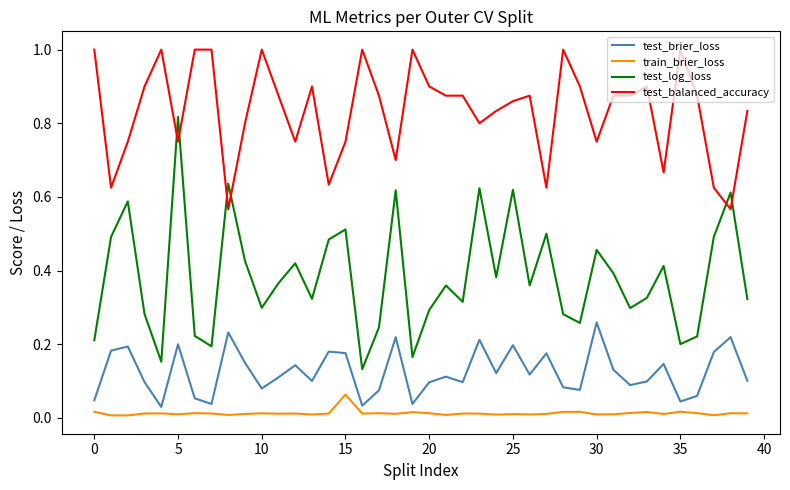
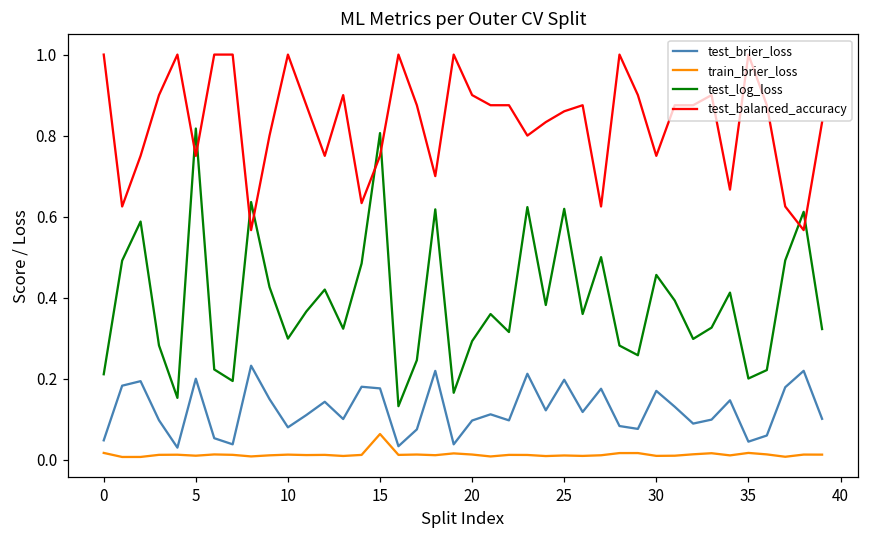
test_log_loss, 15: 0.51 -> 0.81
test_brier_loss, 30: 0.26 -> 0.17
